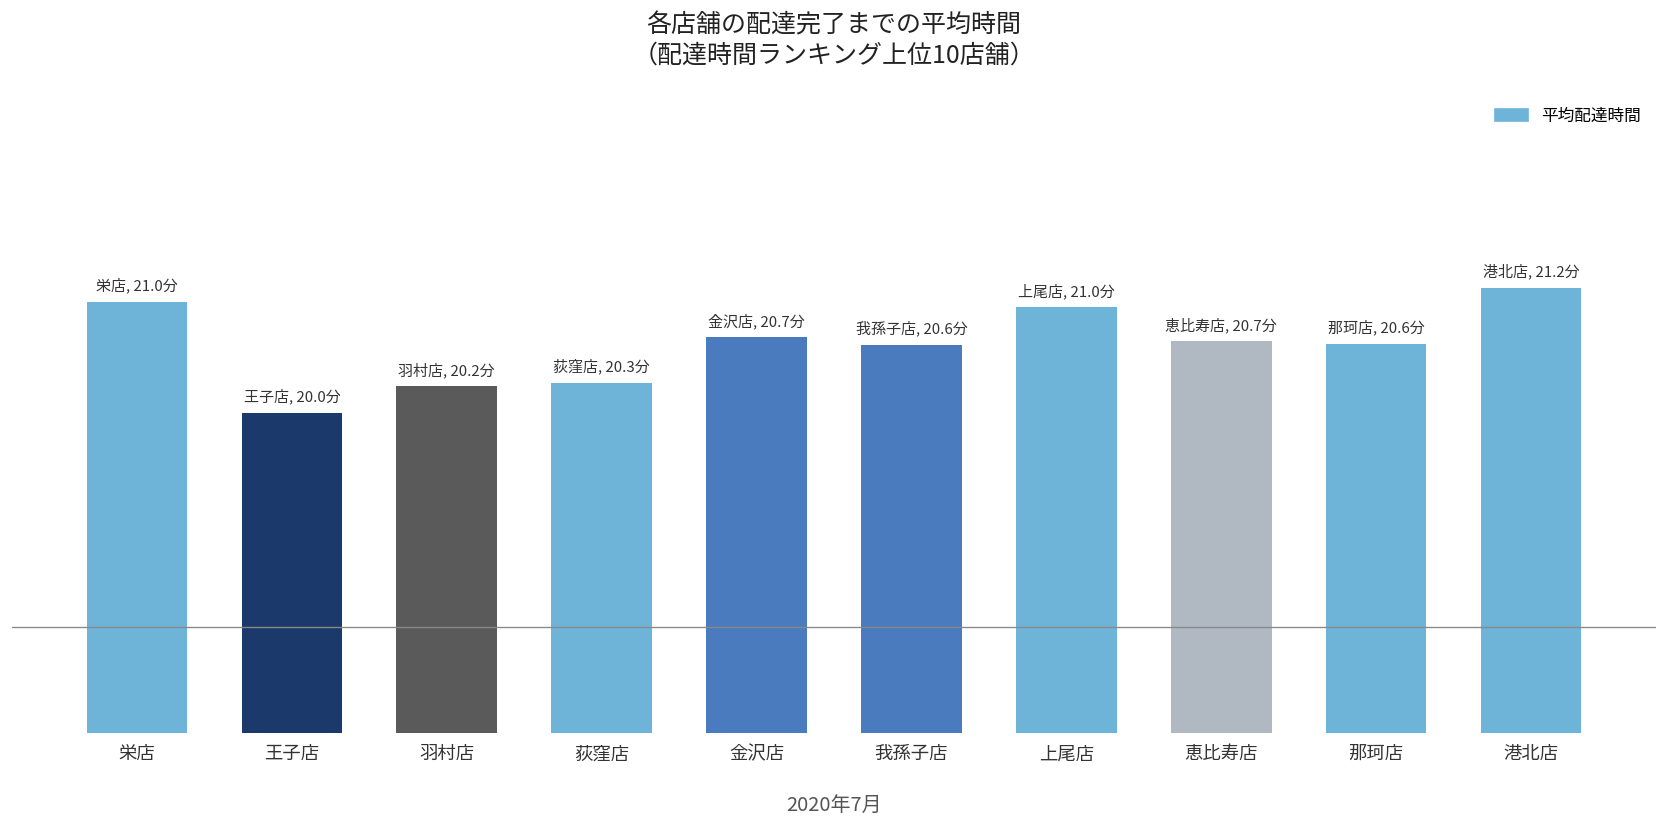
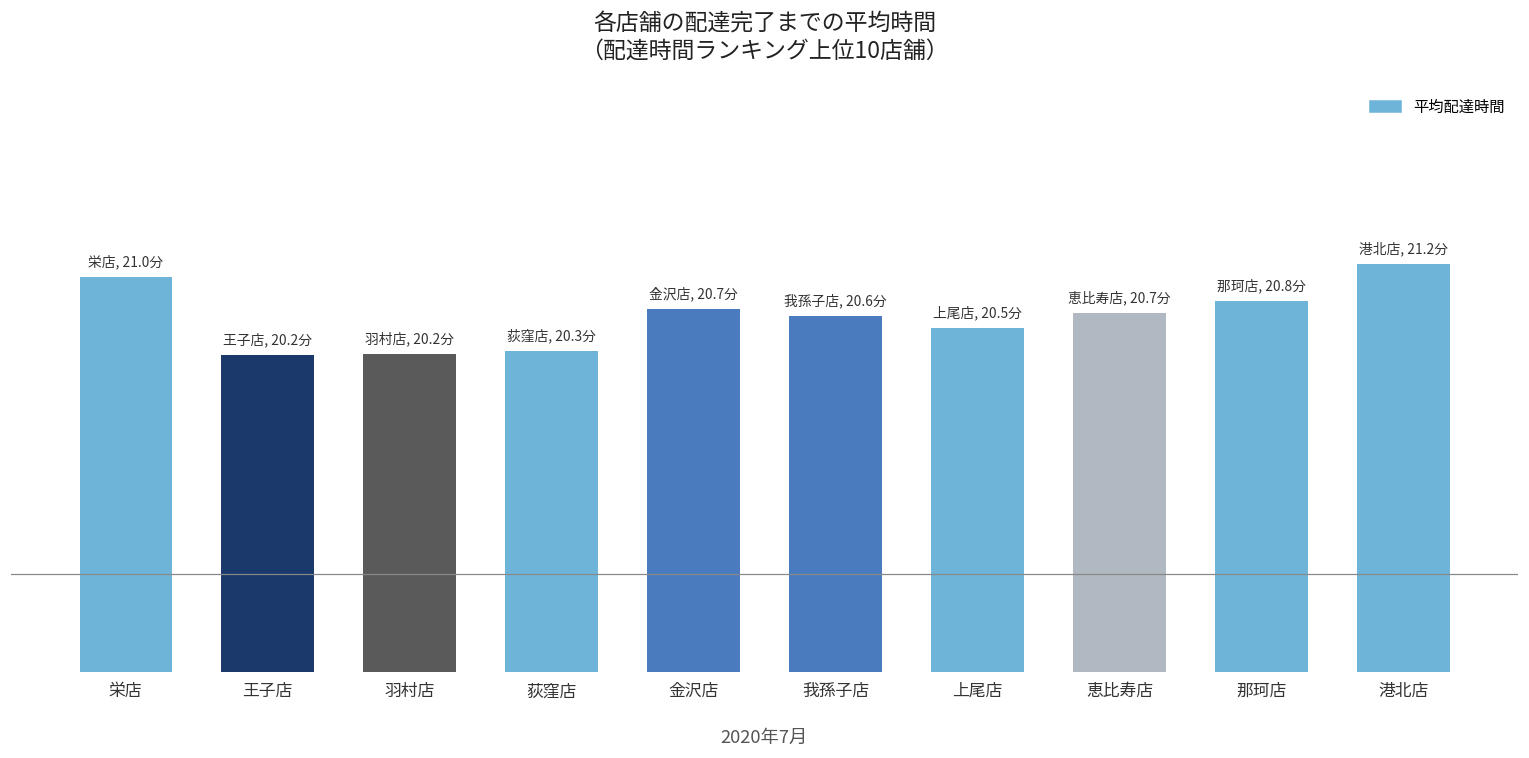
王子店: 20.0分 -> 20.2分
上尾店: 21.0分 -> 20.5分
那珂店: 20.6分 -> 20.8分
